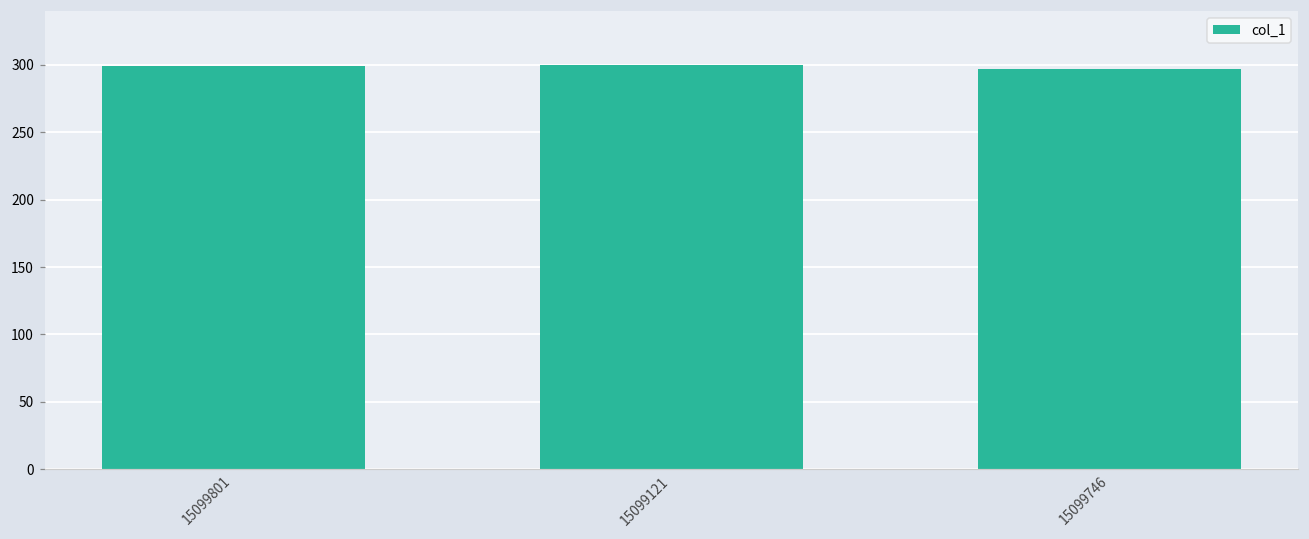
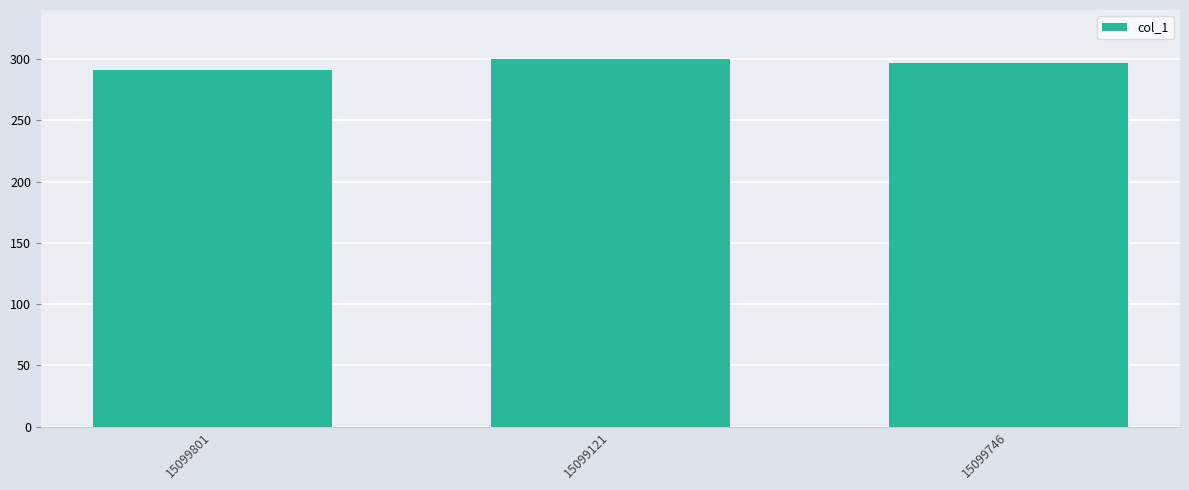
15099801: 299 -> 291
